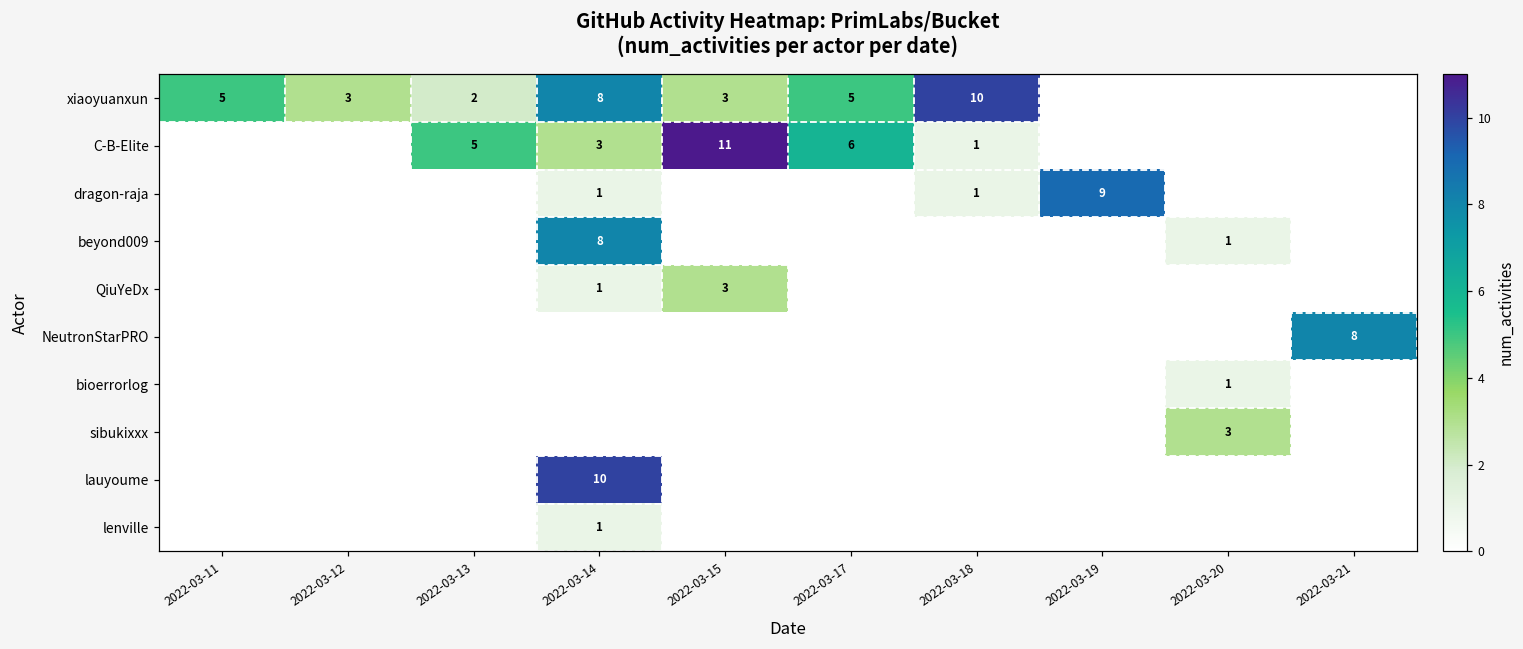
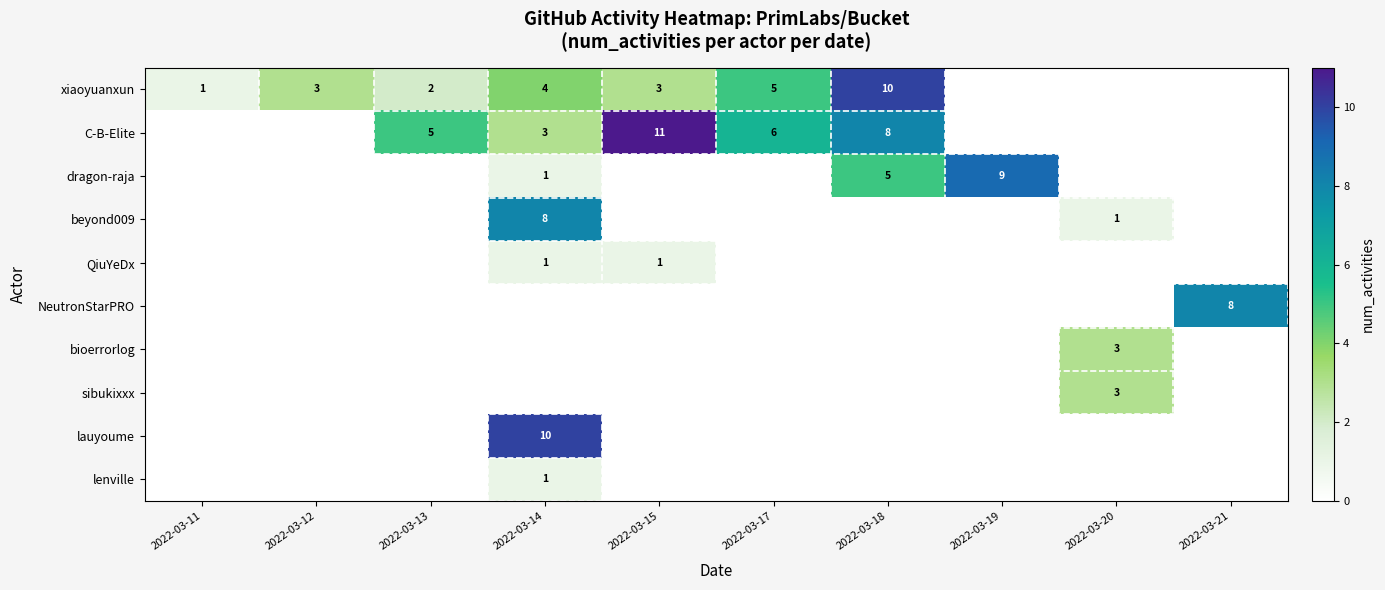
xiaoyuanxun, 2022-03-11: 5 -> 1
xiaoyuanxun, 2022-03-14: 8 -> 4
C-B-Elite, 2022-03-18: 1 -> 8
dragon-raja, 2022-03-18: 1 -> 5
QiuYeDx, 2022-03-15: 3 -> 1
bioerrorlog, 2022-03-20: 1 -> 3
